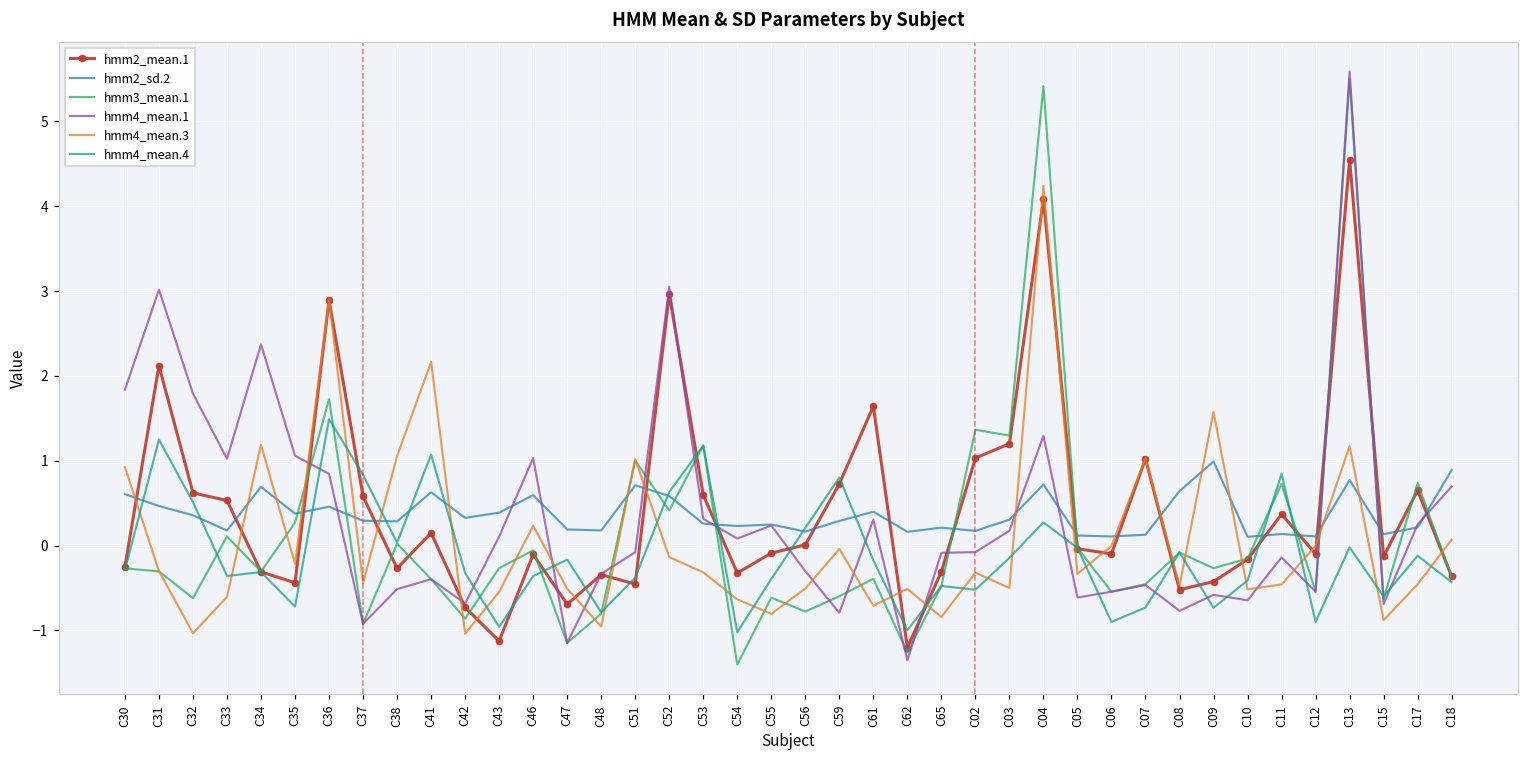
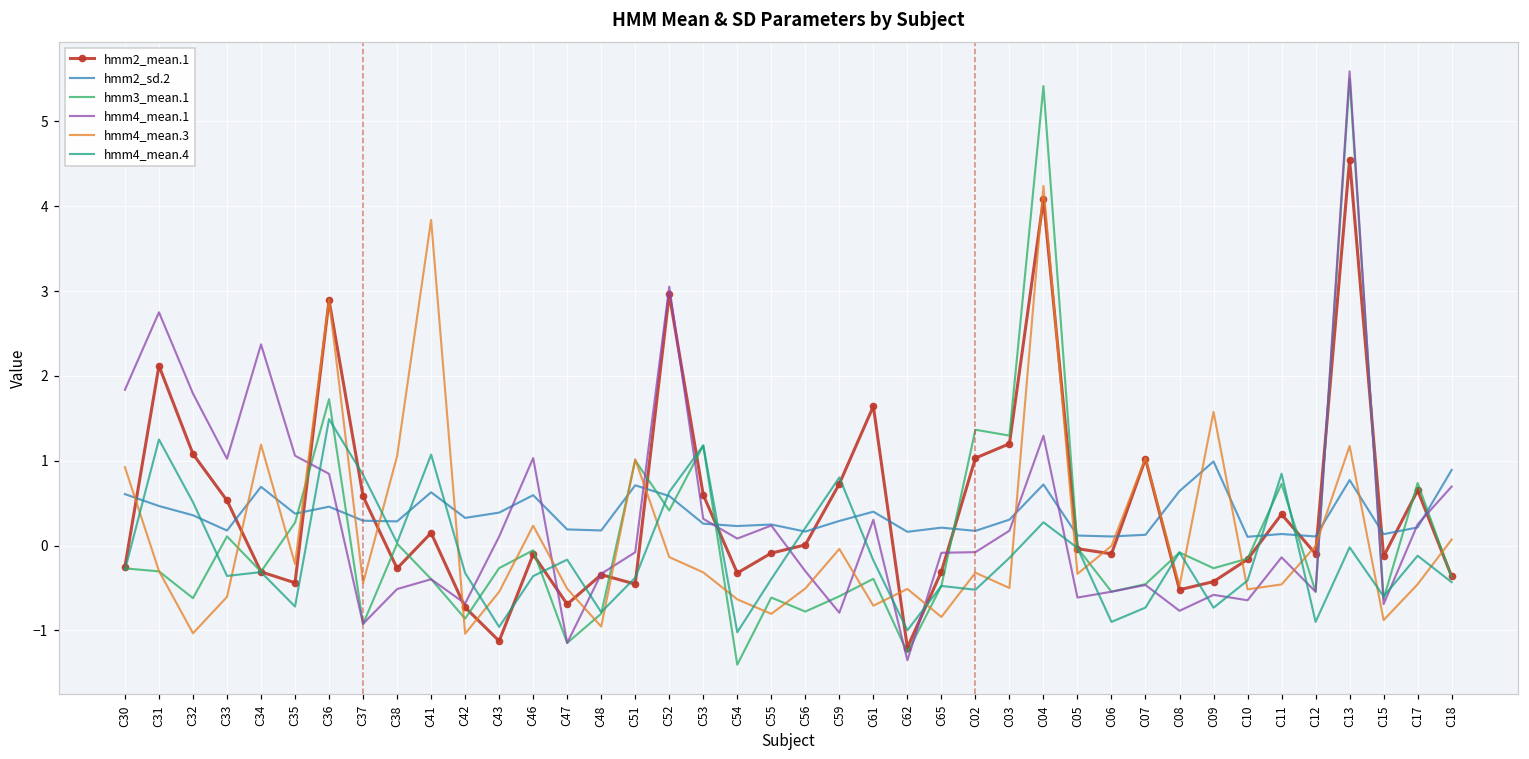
hmm4_mean.1, C31: 3.0 -> 2.7
hmm2_mean.1, C32: 0.6 -> 1.1
hmm4_mean.3, C41: 2.2 -> 3.8
